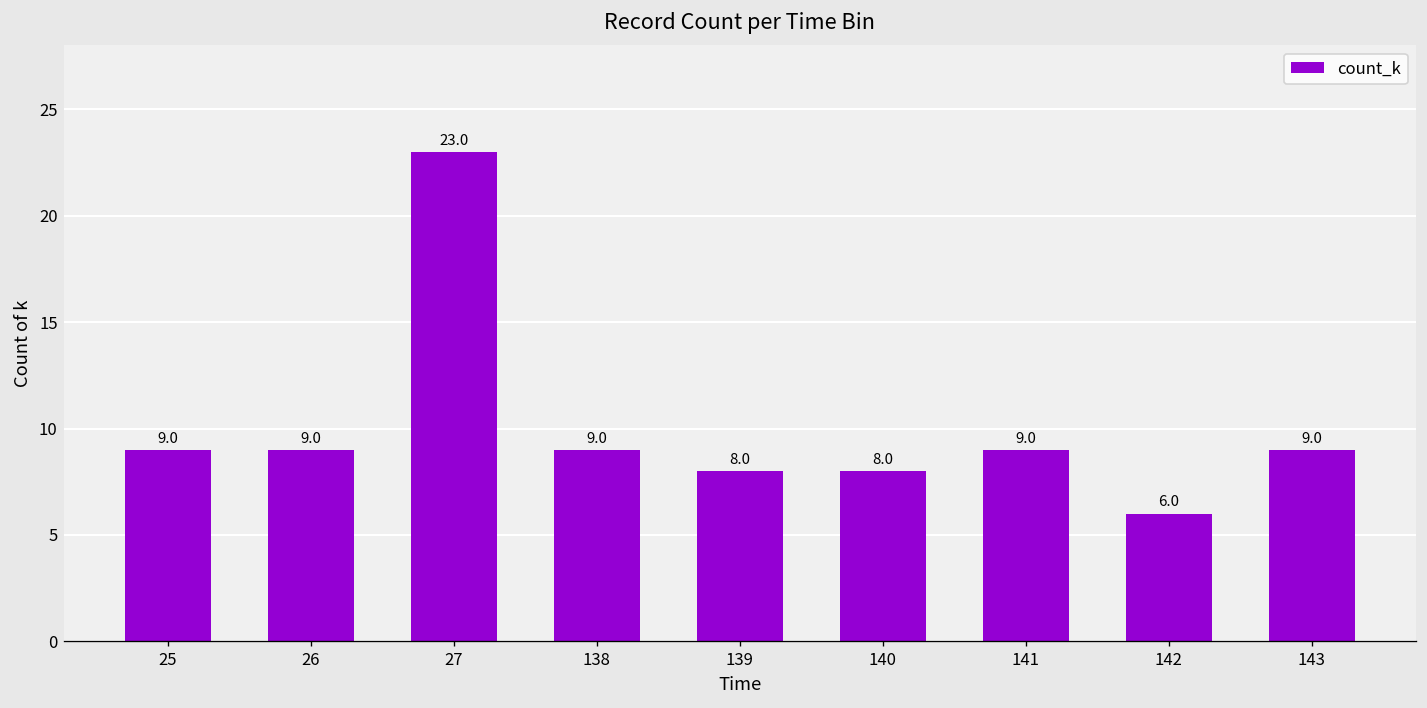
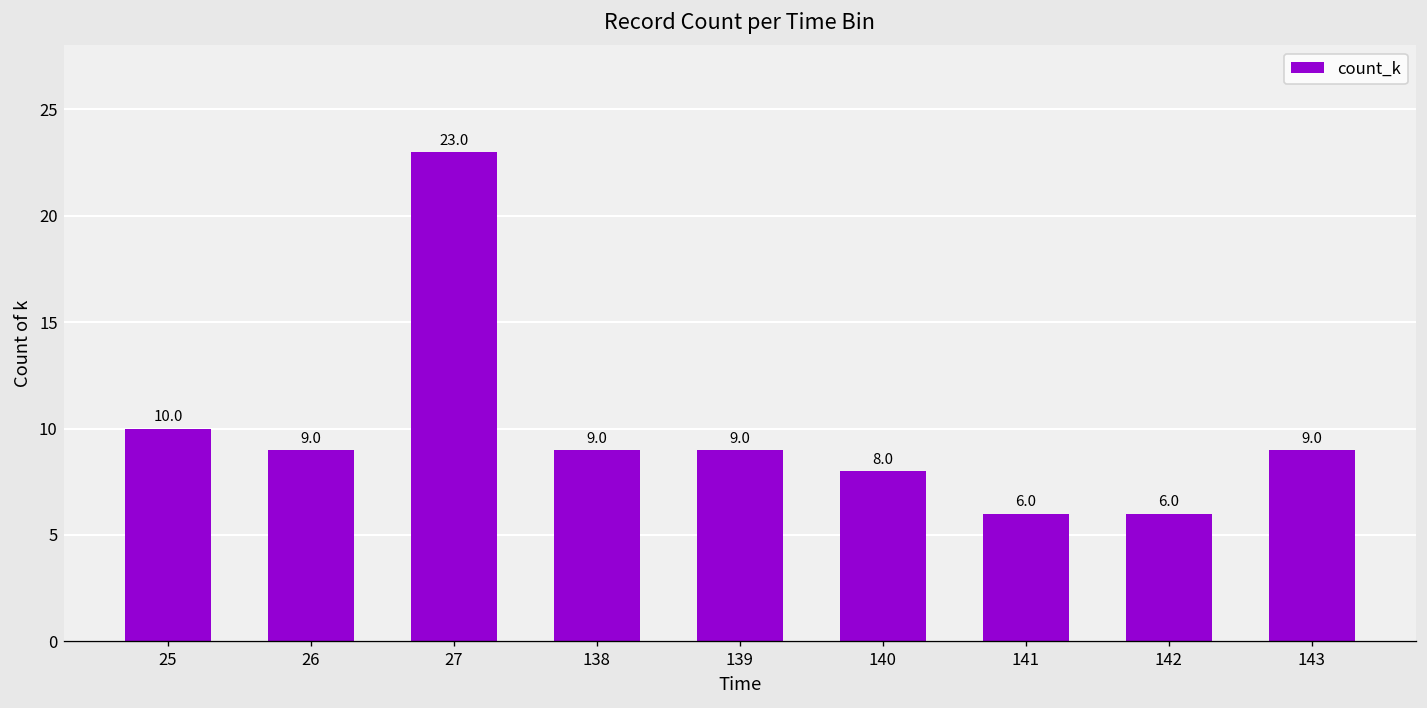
25: 9.0 -> 10.0
139: 8.0 -> 9.0
141: 9.0 -> 6.0
